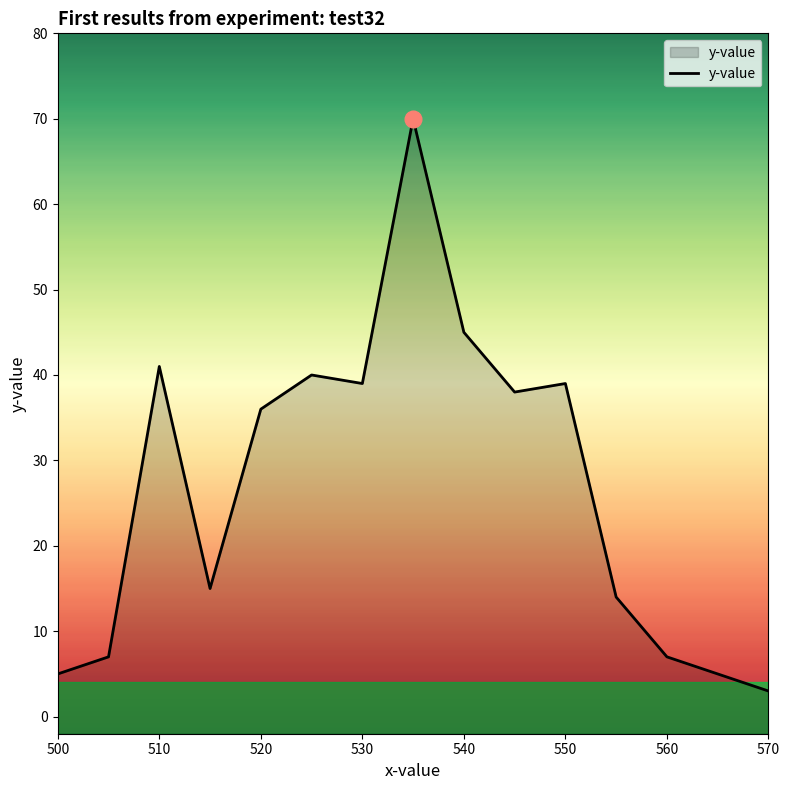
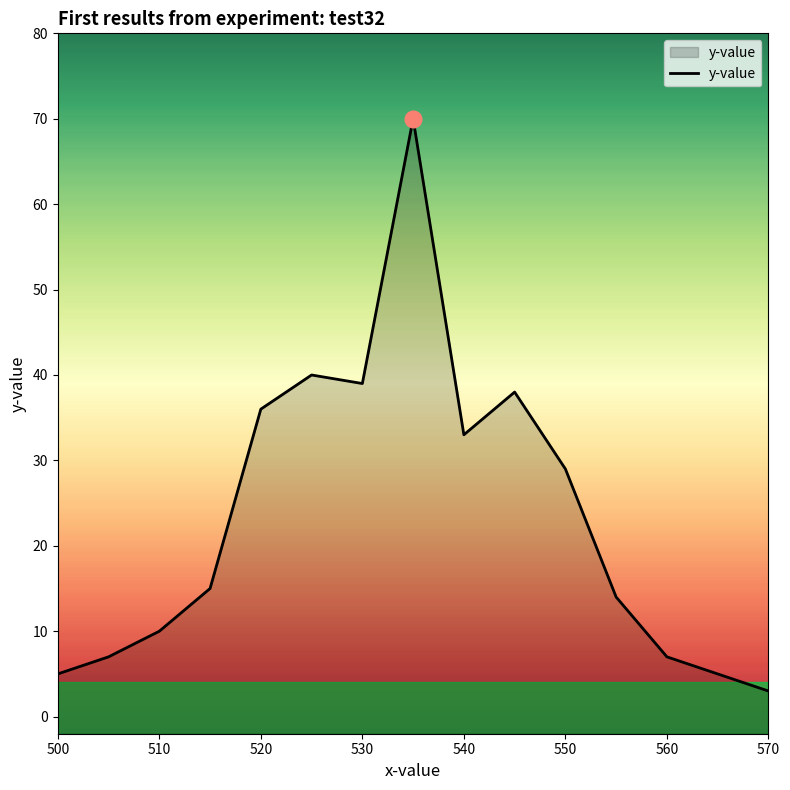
y-value, 510: 41 -> 10
y-value, 540: 45 -> 33
y-value, 550: 39 -> 29
